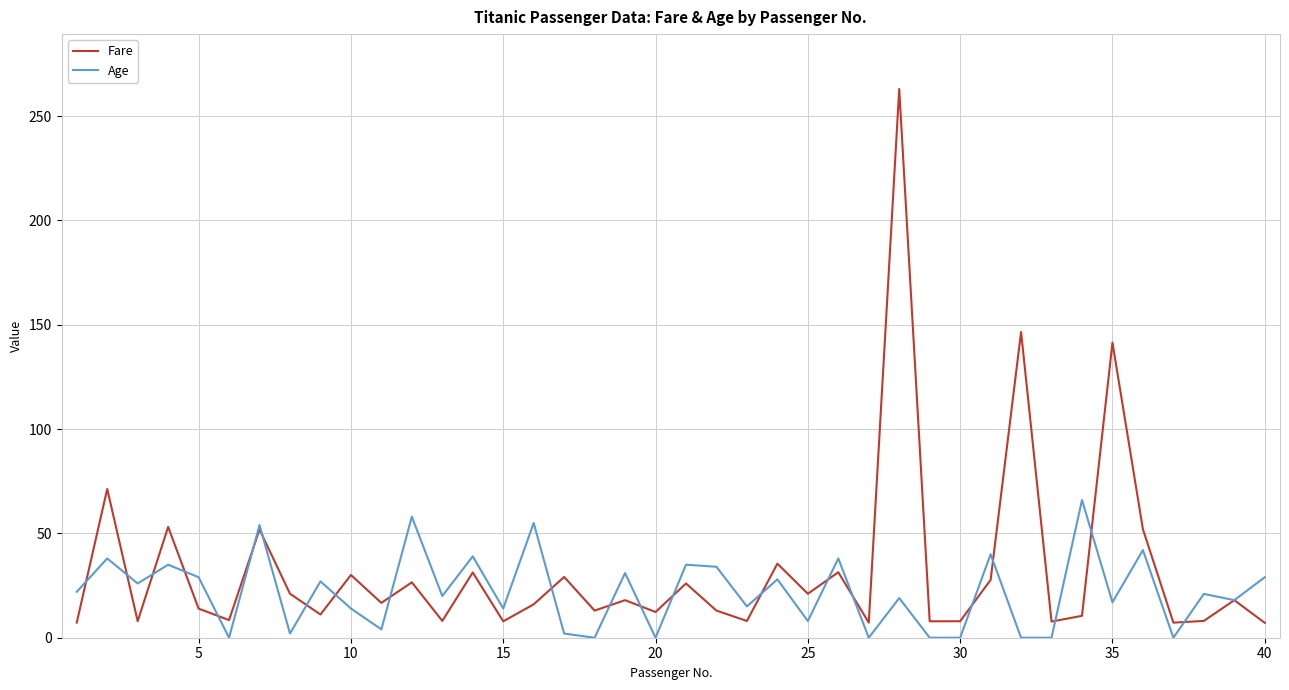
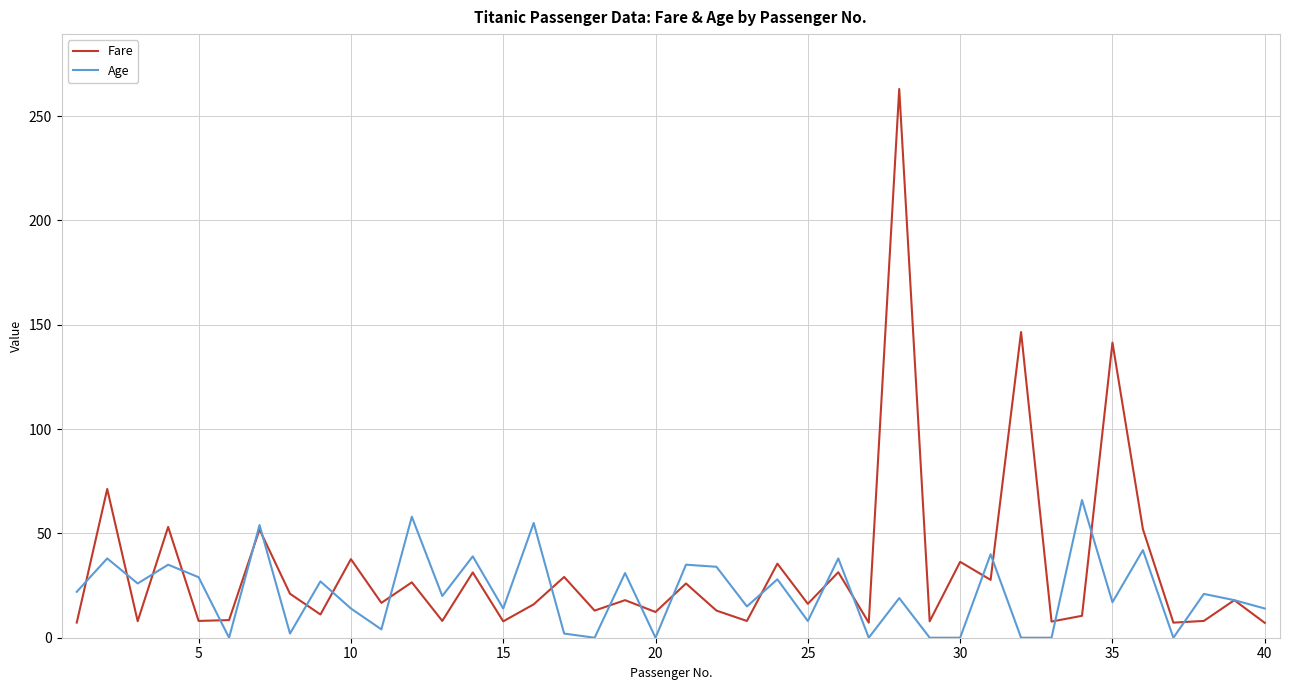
Fare, 5: 14 -> 8
Fare, 10: 30 -> 38
Fare, 25: 21 -> 16
Fare, 30: 8 -> 36
Age, 40: 29 -> 14
